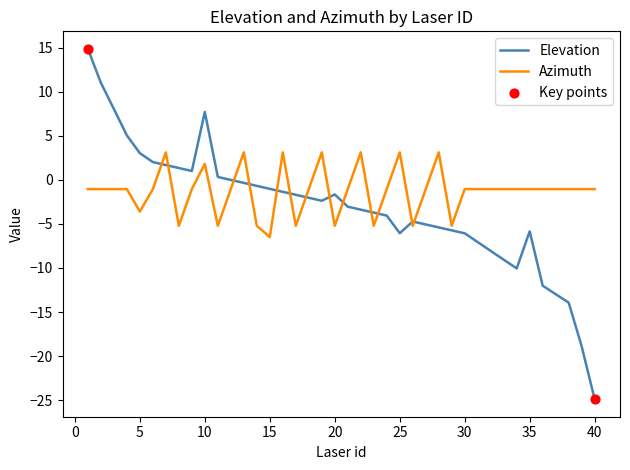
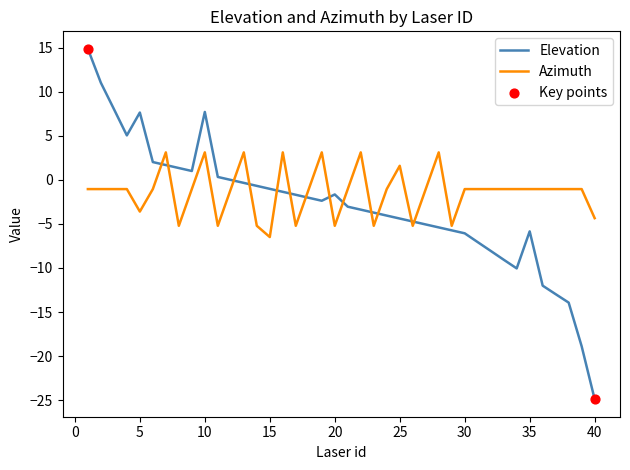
Elevation, 5: 3 -> 8
Azimuth, 10: 2 -> 3
Elevation, 25: -6 -> -4
Azimuth, 25: 3 -> 2
Azimuth, 40: -1 -> -4
